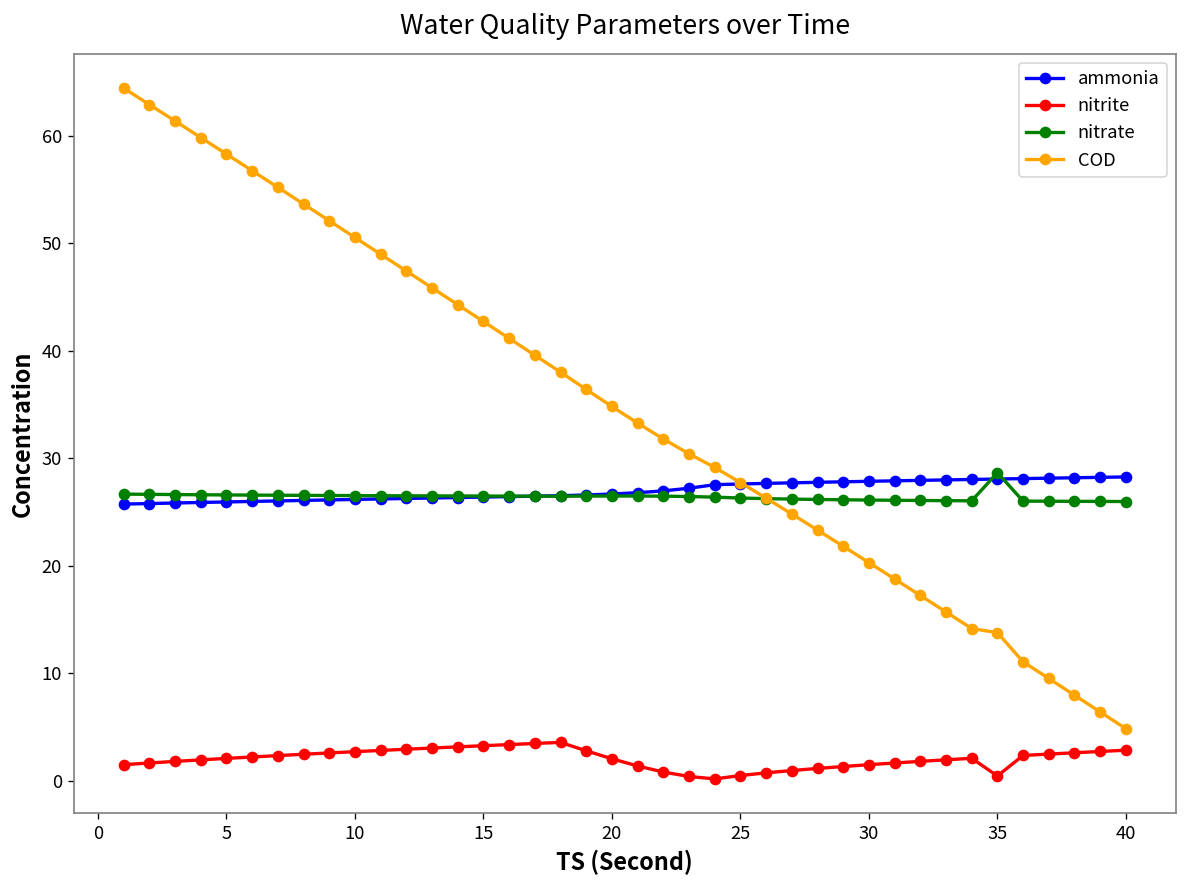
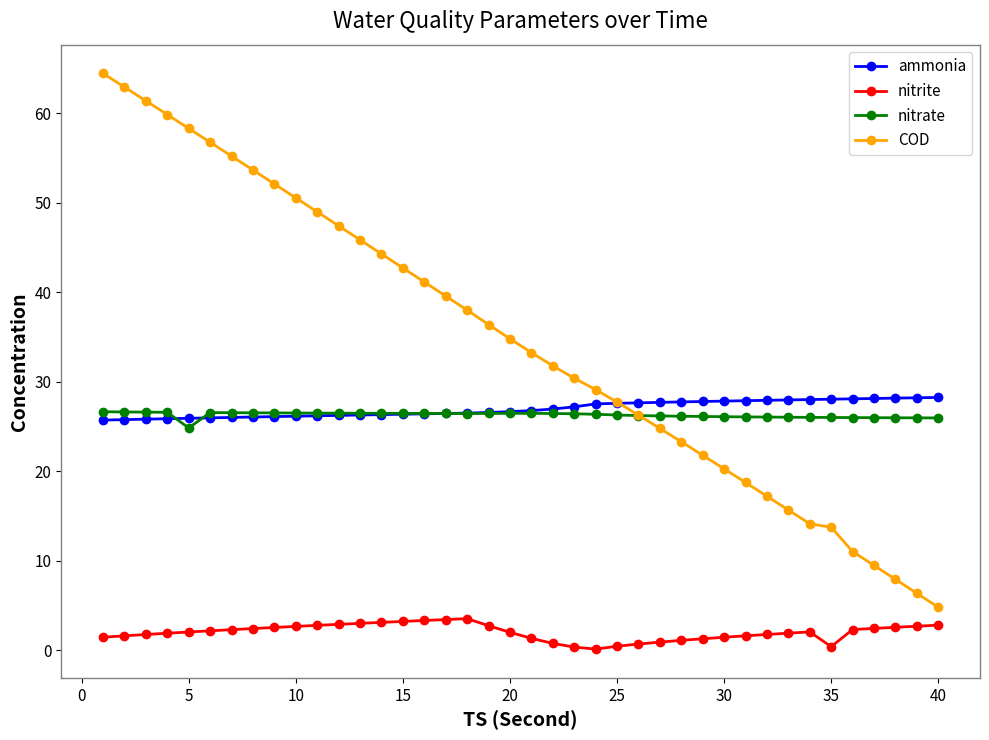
nitrate, 5: 27 -> 25
nitrate, 35: 29 -> 26
